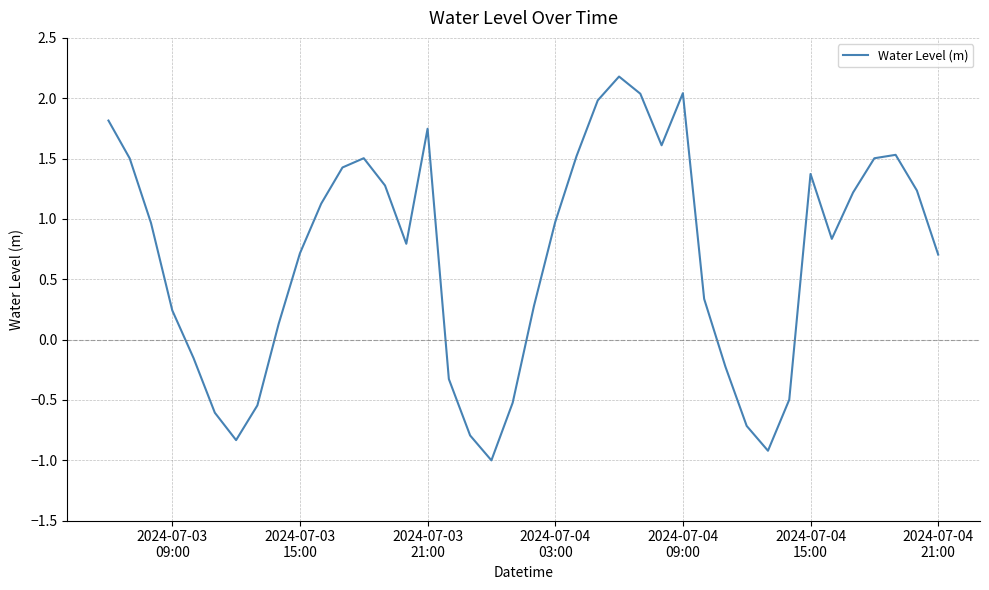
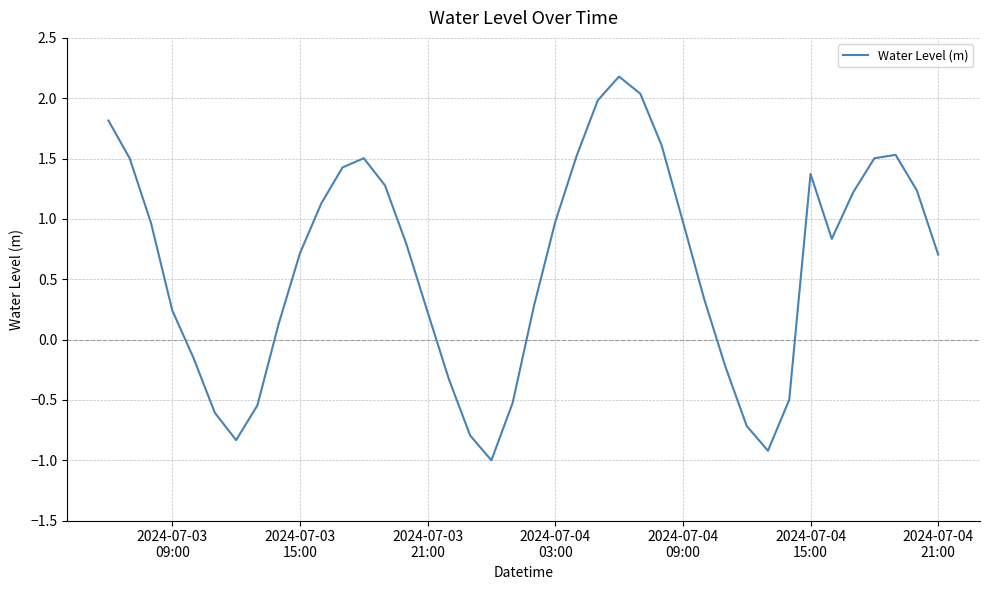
2024-07-03 21:00: 1.75 -> 0.23
2024-07-04 09:00: 2.04 -> 0.98
